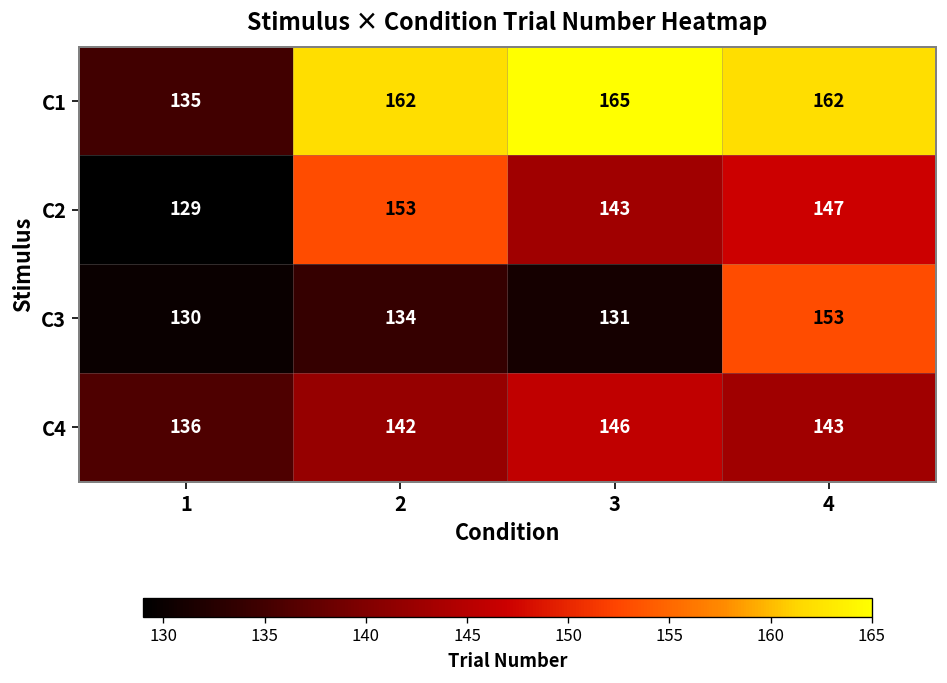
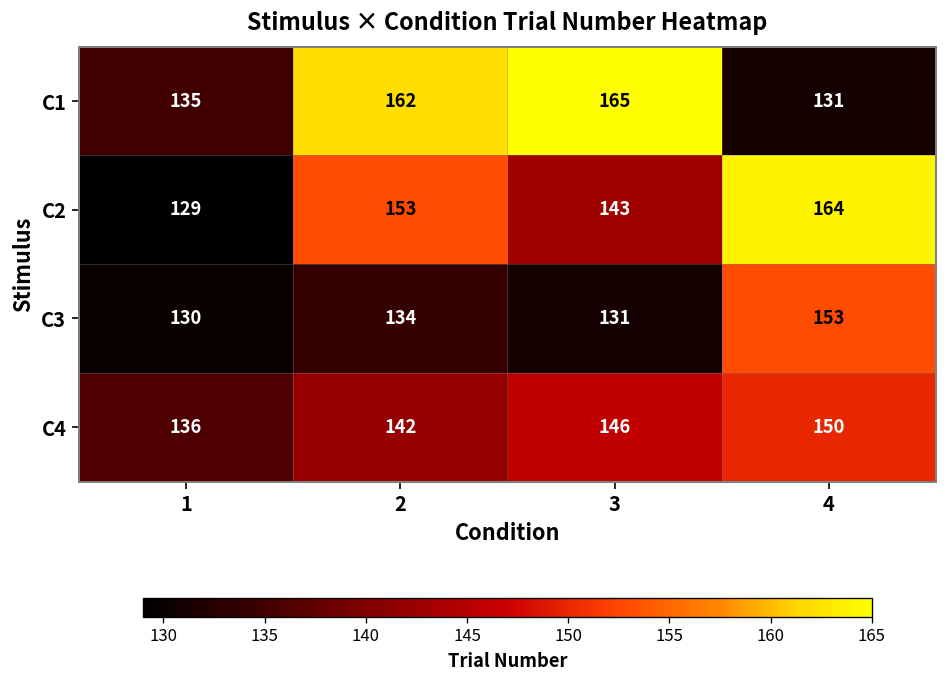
C1, 4: 162 -> 131
C2, 4: 147 -> 164
C4, 4: 143 -> 150
